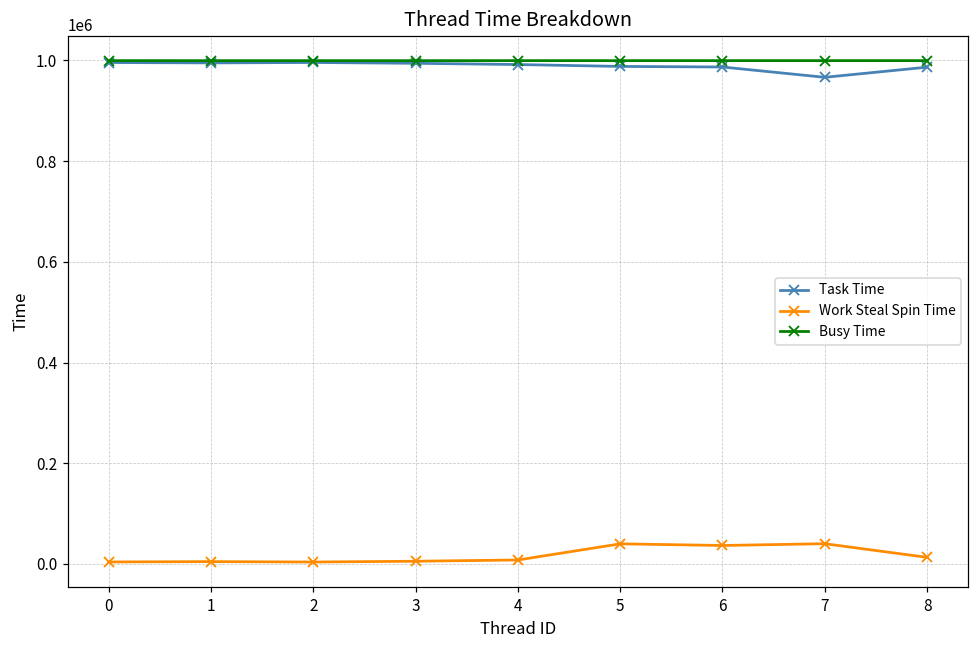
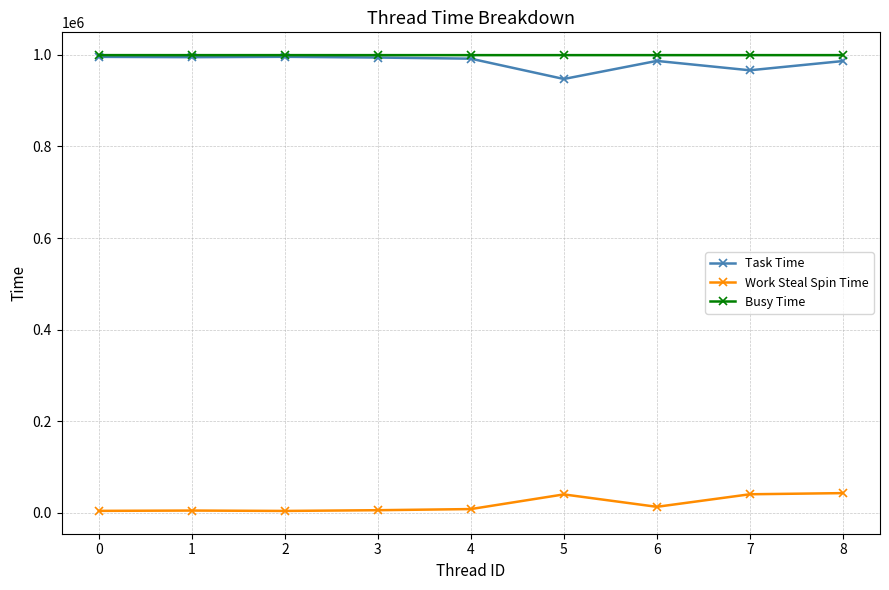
Task Time, 5: 990000 -> 950000
Work Steal Spin Time, 6: 40000 -> 10000
Work Steal Spin Time, 8: 10000 -> 40000
